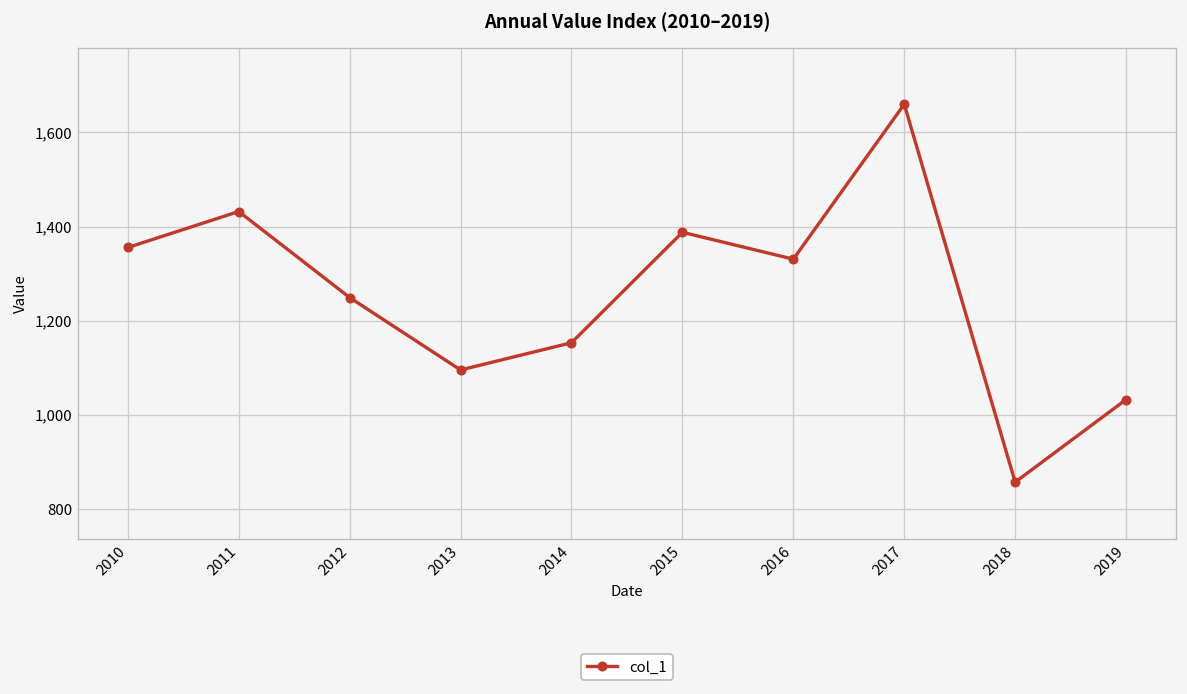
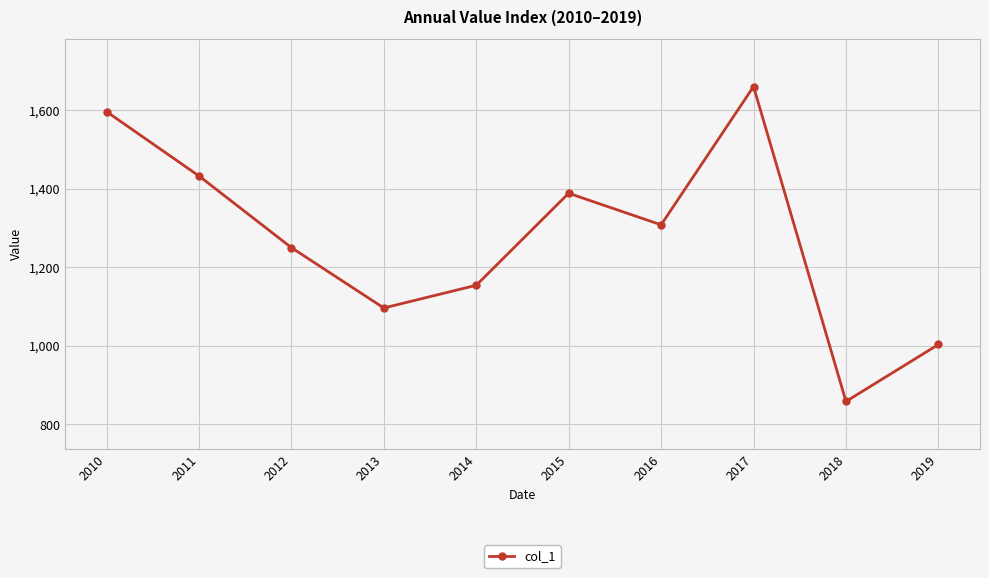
2010: 1,360 -> 1,600
2016: 1,330 -> 1,310
2019: 1,030 -> 1,000
